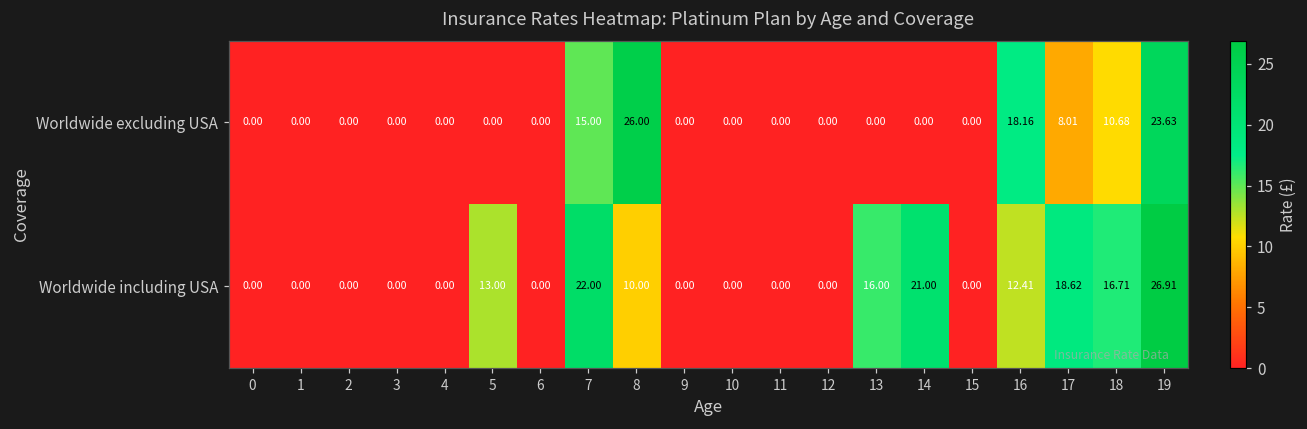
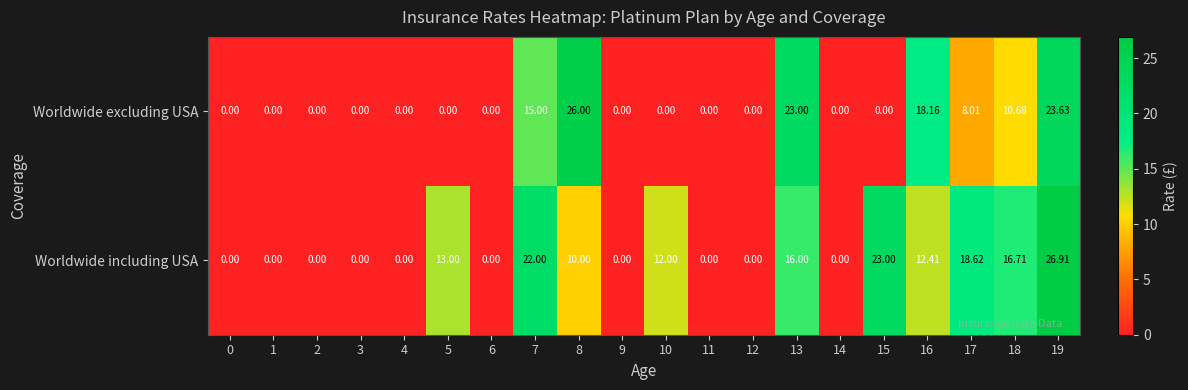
Worldwide excluding USA, 13: 0.00 -> 23.00
Worldwide including USA, 10: 0.00 -> 12.00
Worldwide including USA, 14: 21.00 -> 0.00
Worldwide including USA, 15: 0.00 -> 23.00
